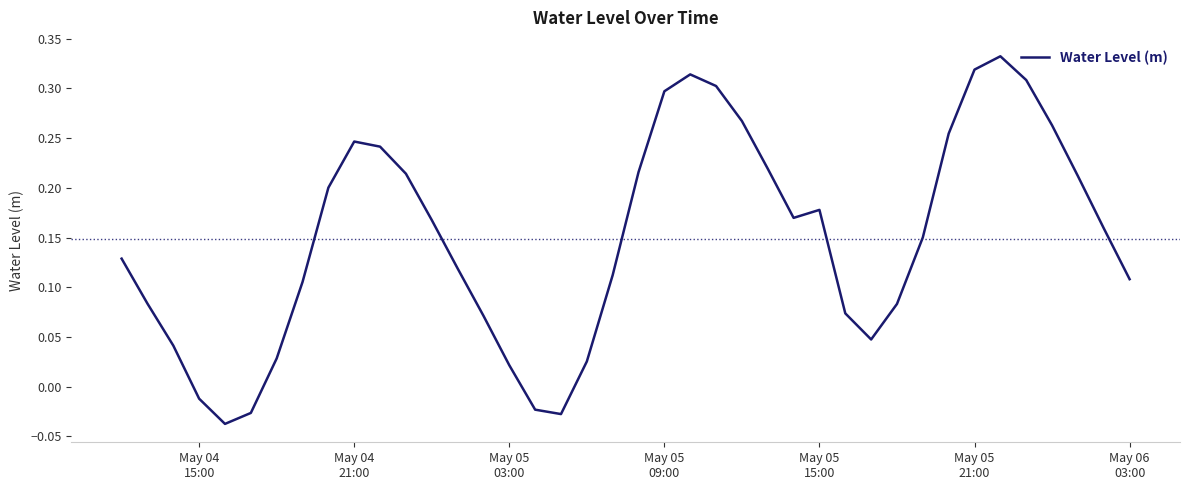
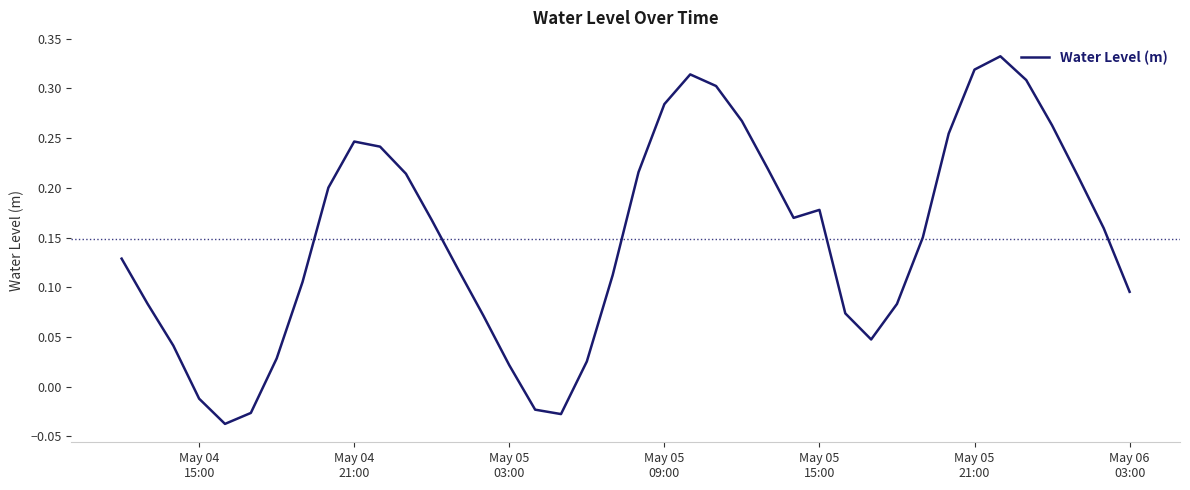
May 05 09:00: 0.30 -> 0.28
May 06 03:00: 0.11 -> 0.10
